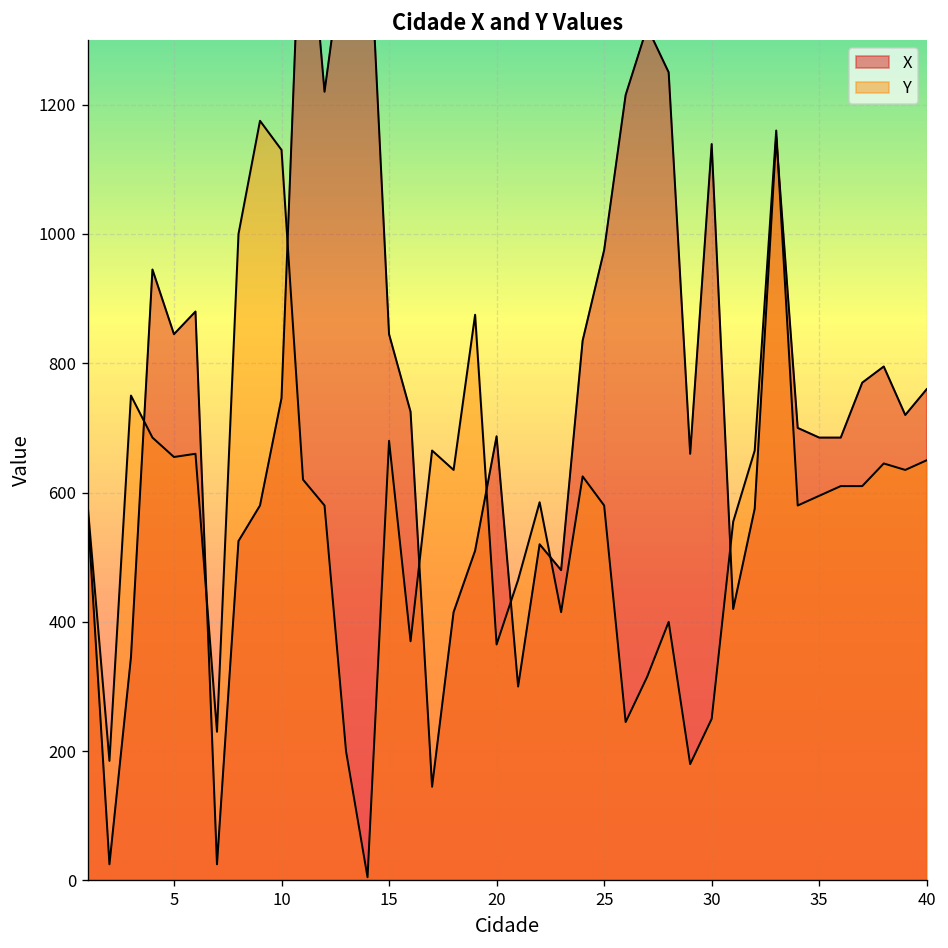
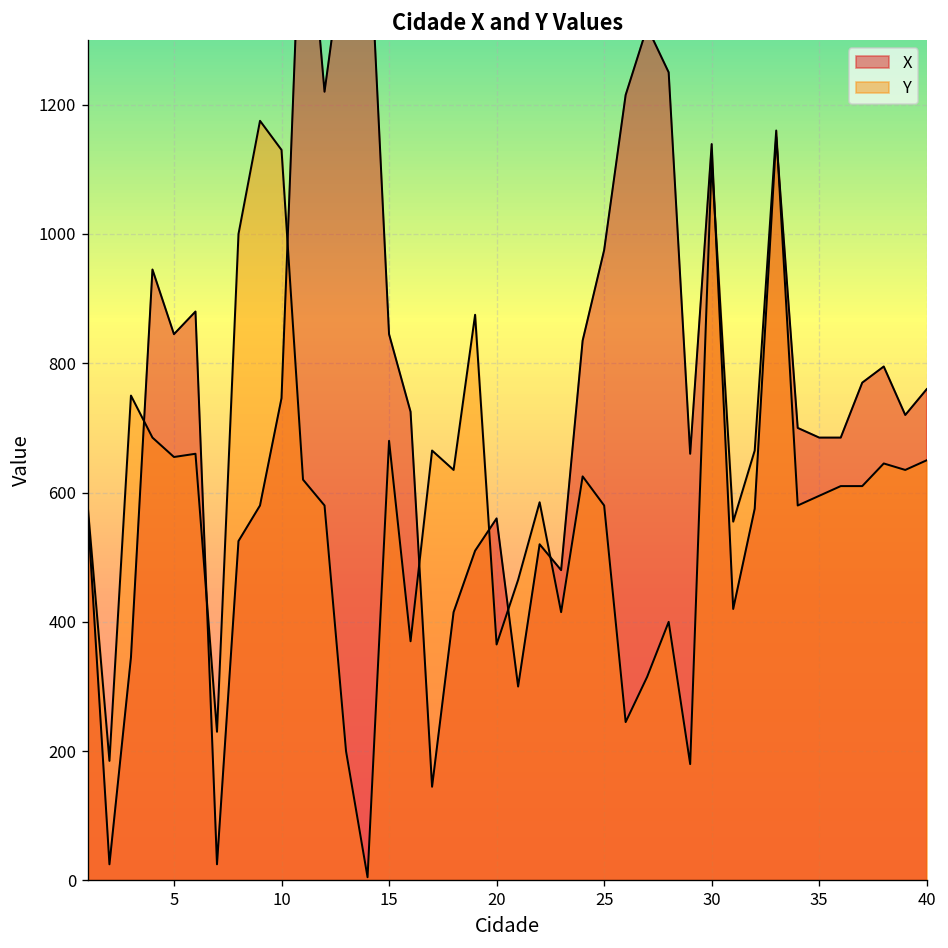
X, 20: 690 -> 560
Y, 30: 250 -> 1110
